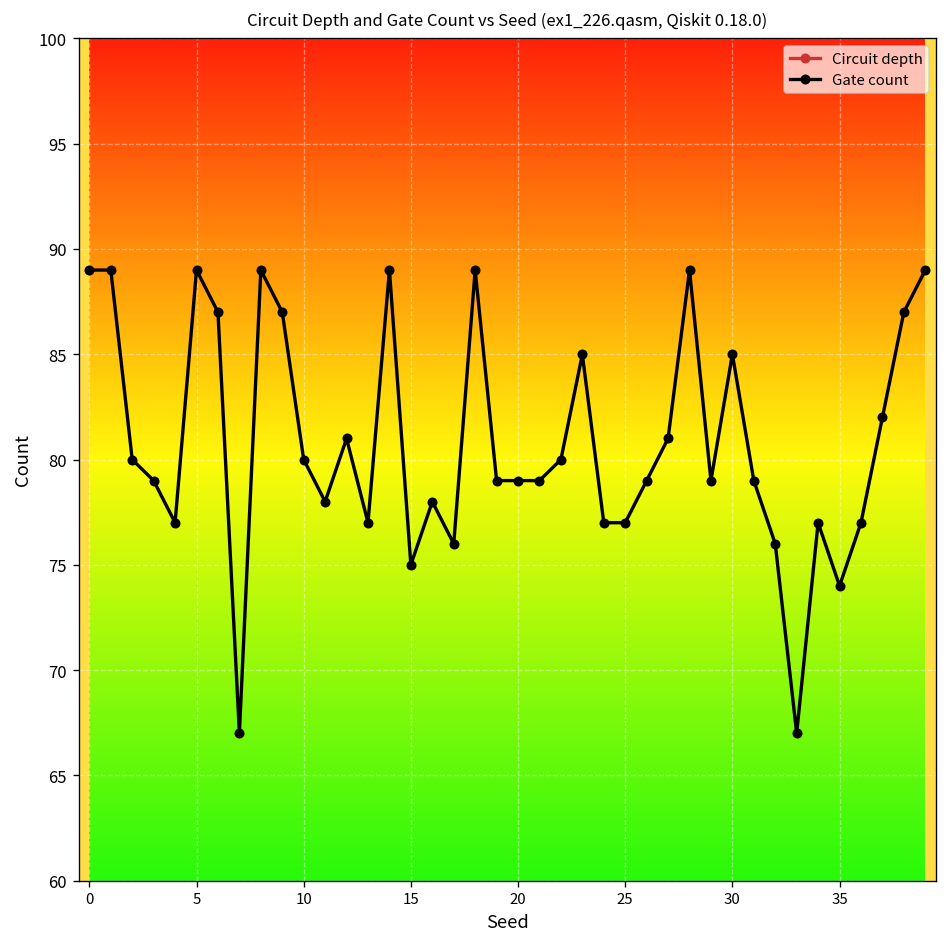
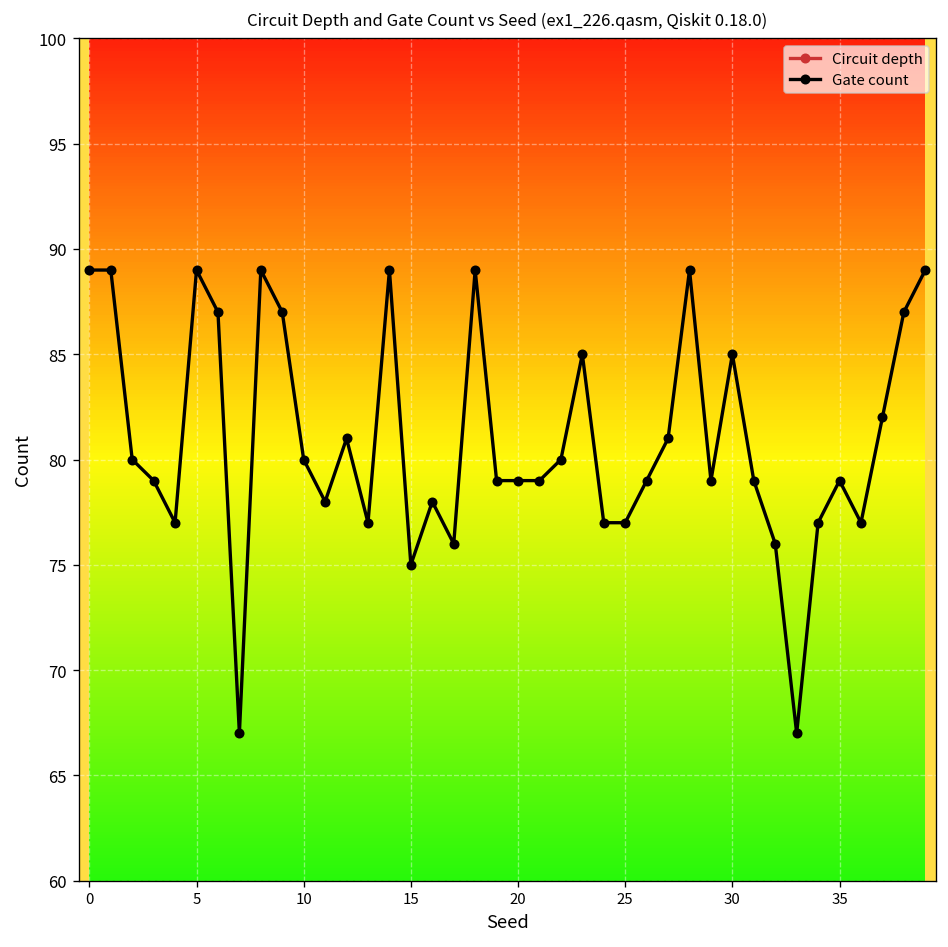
Gate count, 35: 74 -> 79
